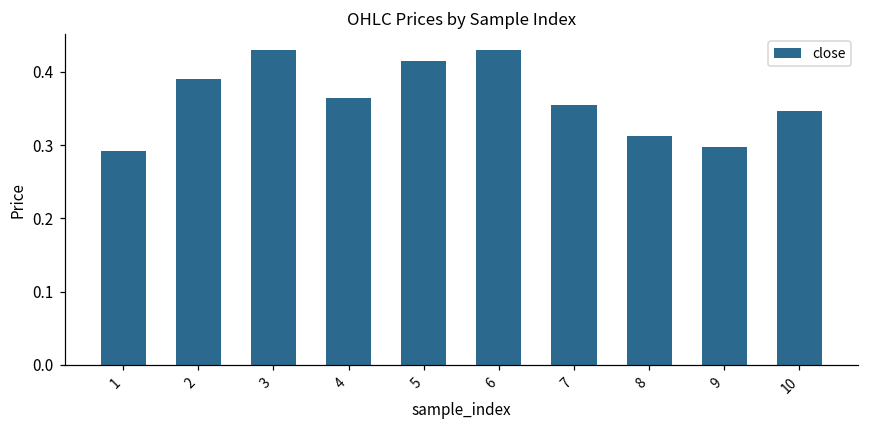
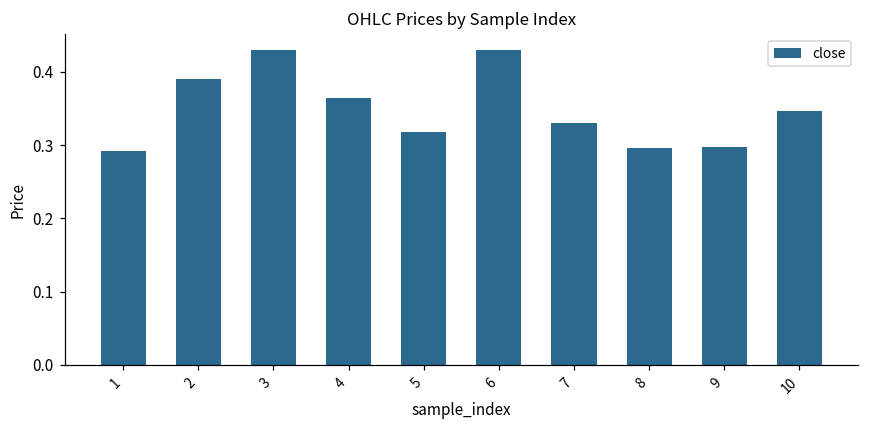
5: 0.41 -> 0.32
7: 0.36 -> 0.33
8: 0.31 -> 0.30
